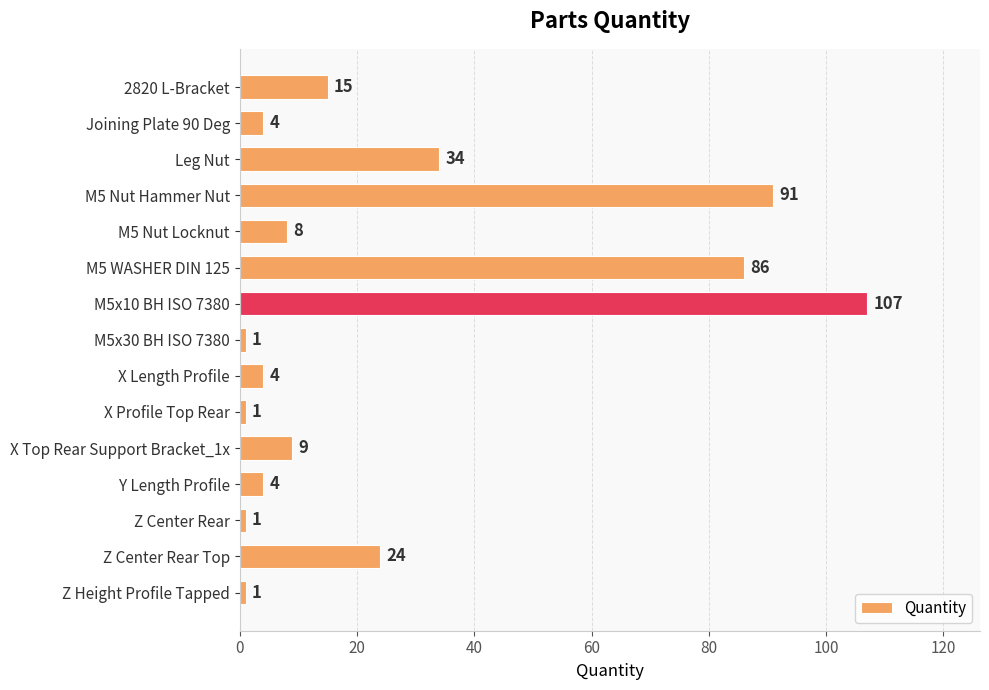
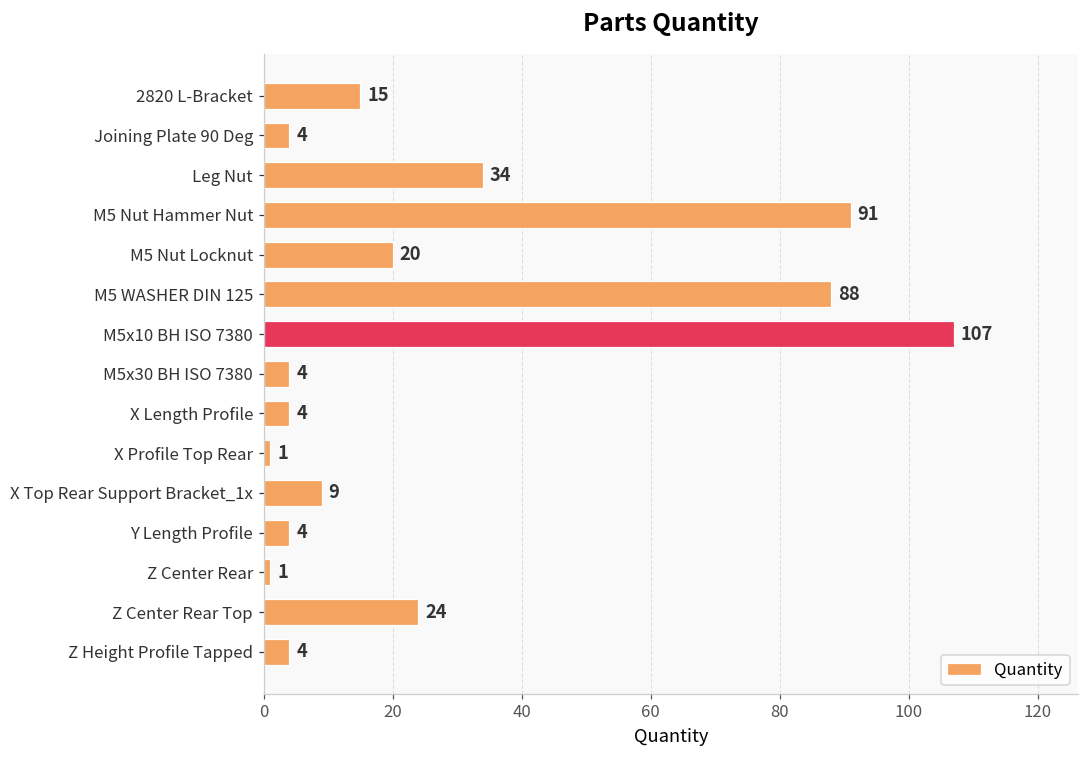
M5 Nut Locknut: 8 -> 20
M5 WASHER DIN 125: 86 -> 88
M5x30 BH ISO 7380: 1 -> 4
Z Height Profile Tapped: 1 -> 4
